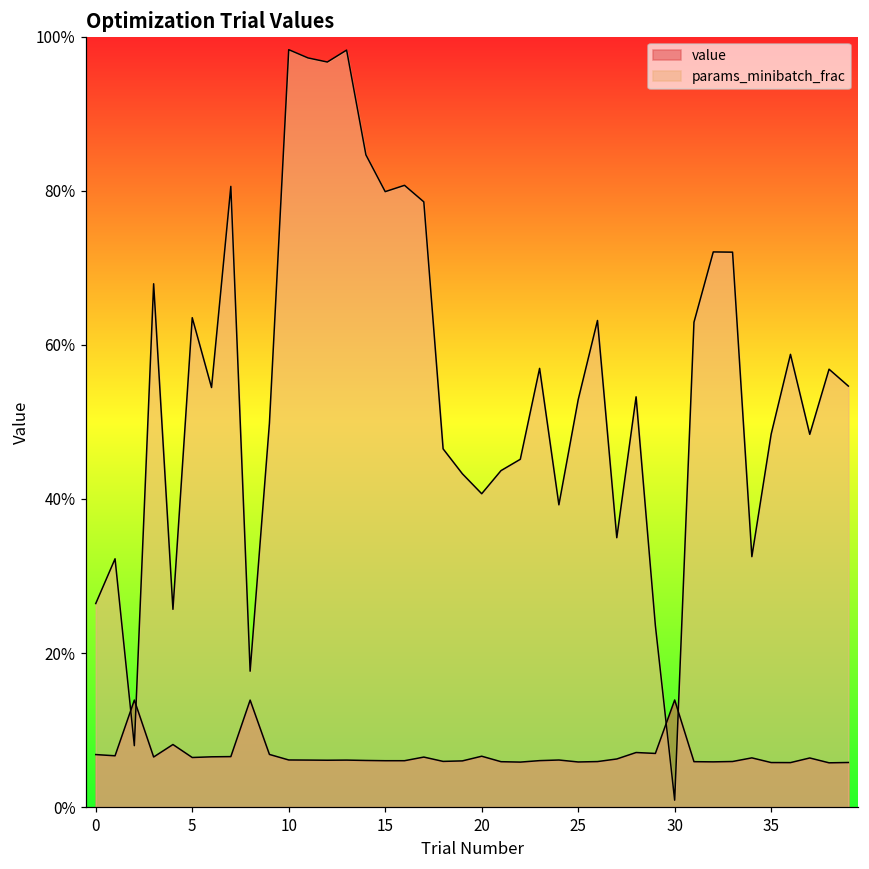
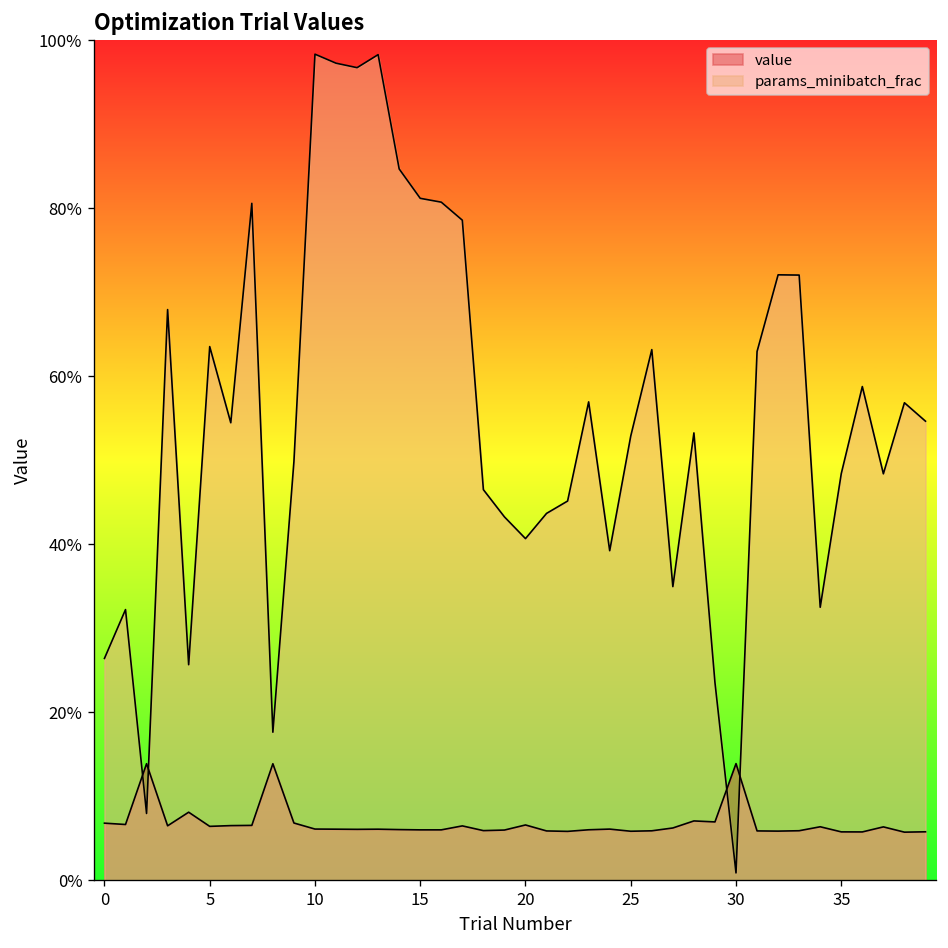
params_minibatch_frac, 15: 80% -> 81%
